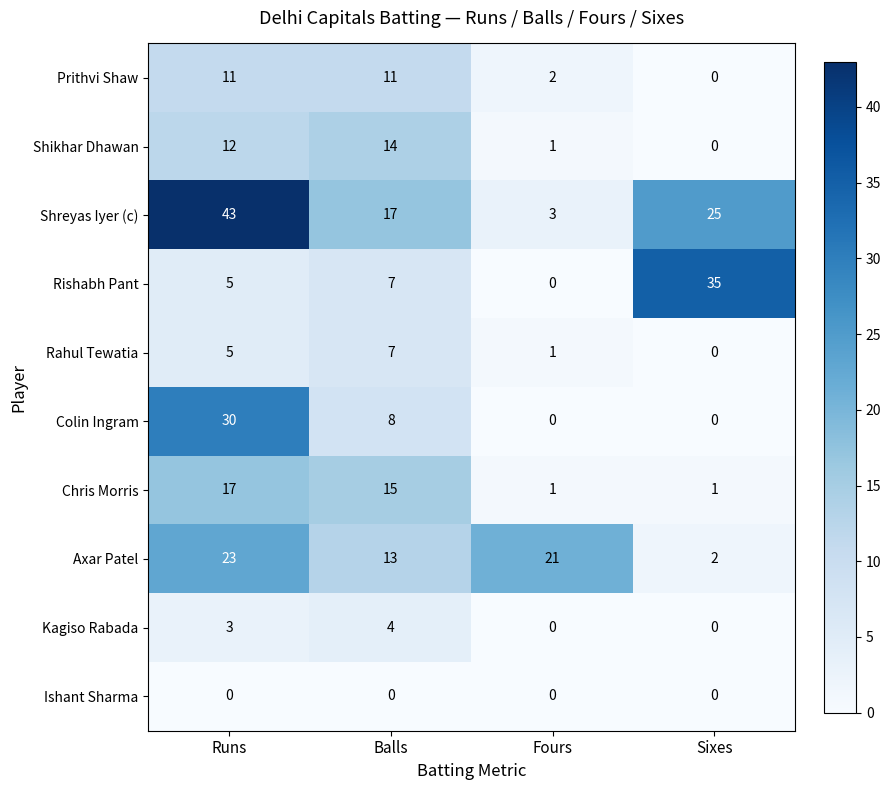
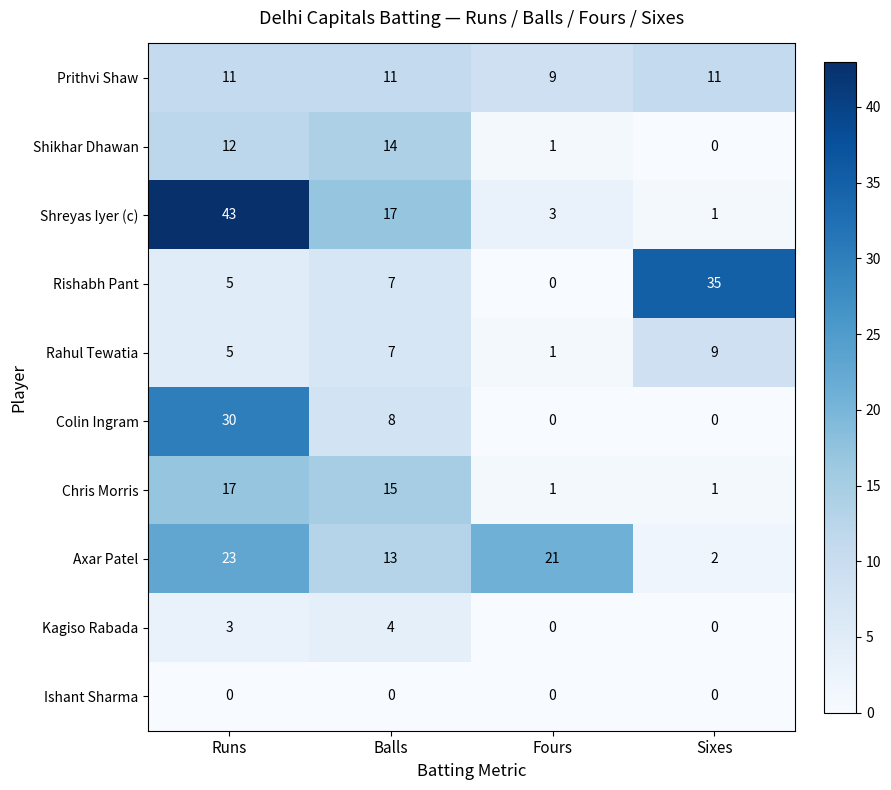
Prithvi Shaw, Fours: 2 -> 9
Prithvi Shaw, Sixes: 0 -> 11
Shreyas Iyer (c), Sixes: 25 -> 1
Rahul Tewatia, Sixes: 0 -> 9
